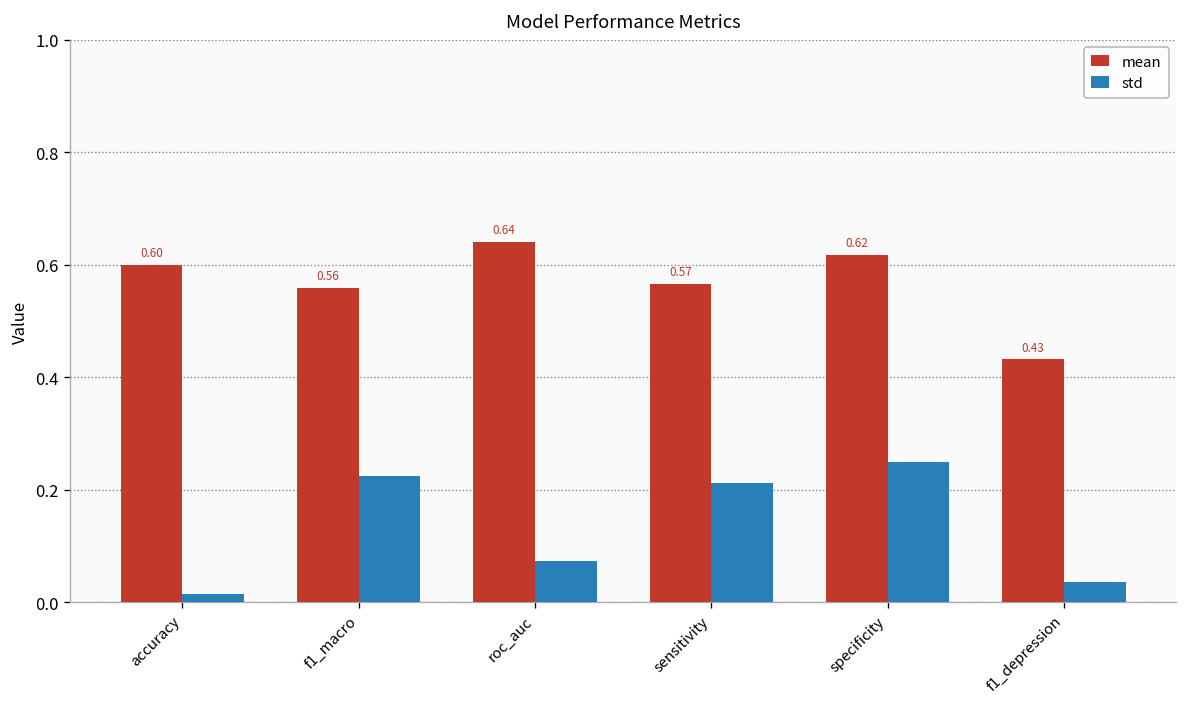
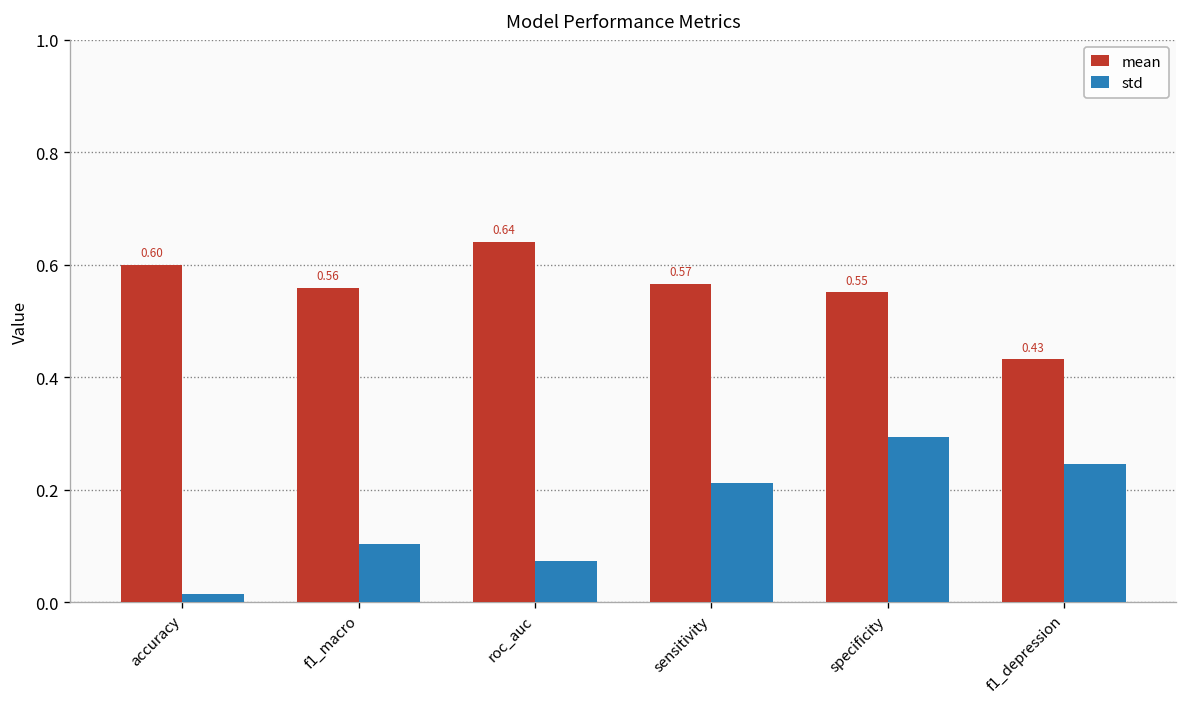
std, f1_macro: 0.22 -> 0.10
mean, specificity: 0.62 -> 0.55
std, specificity: 0.25 -> 0.29
std, f1_depression: 0.04 -> 0.25
